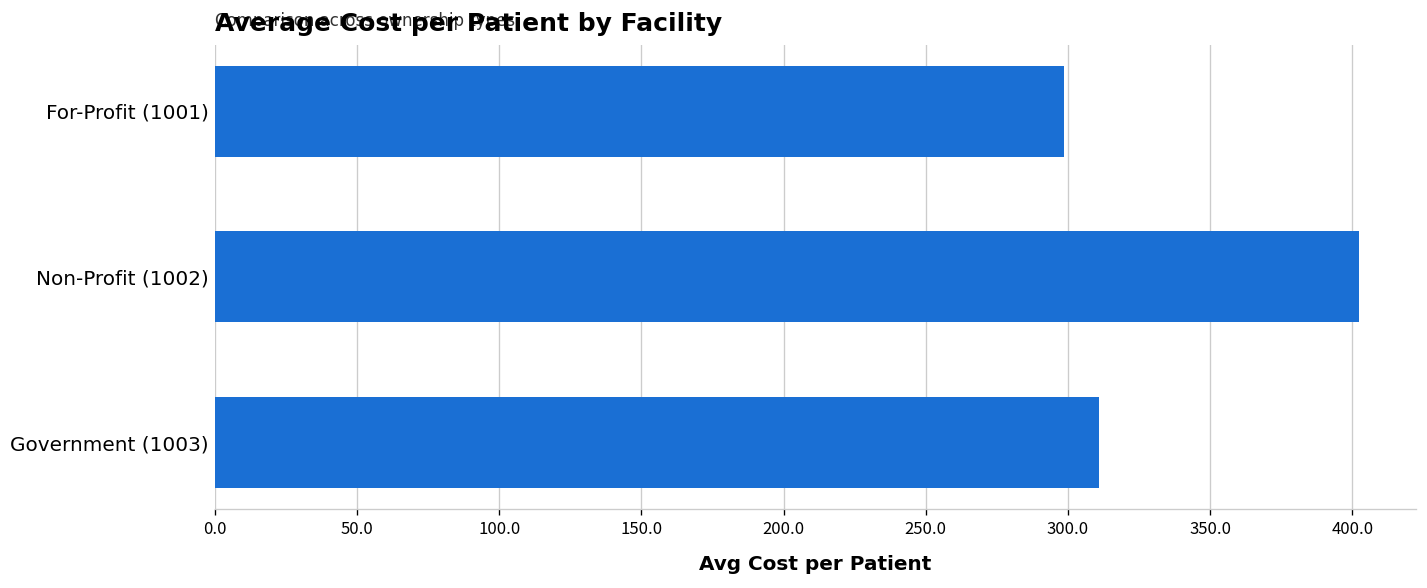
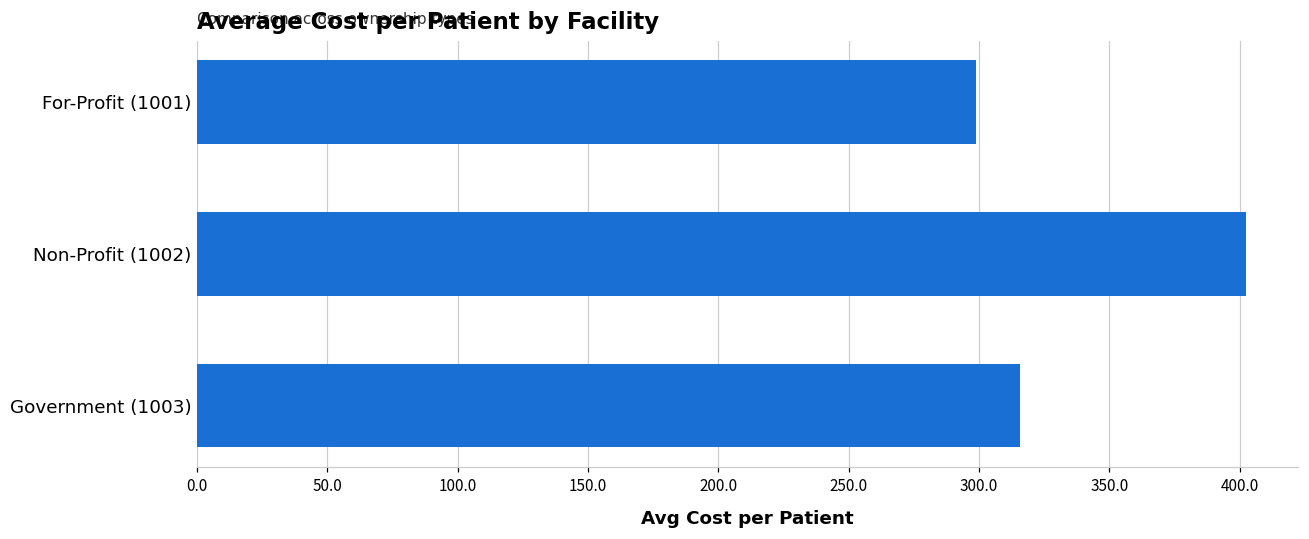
Government (1003): 311 -> 316
